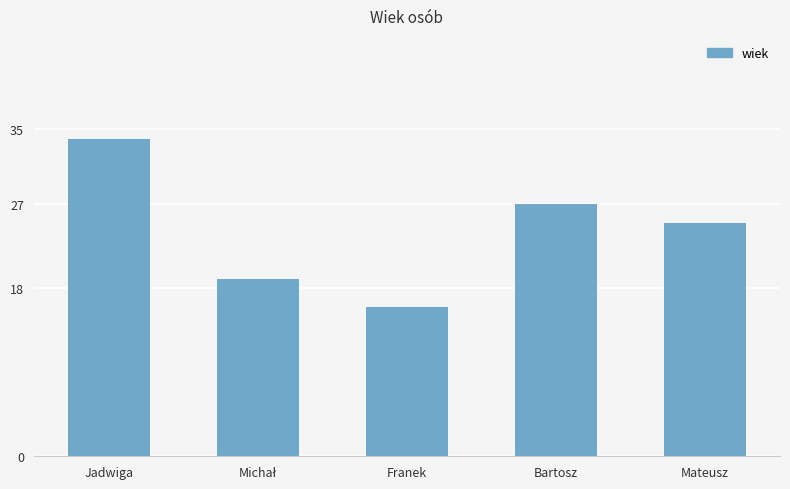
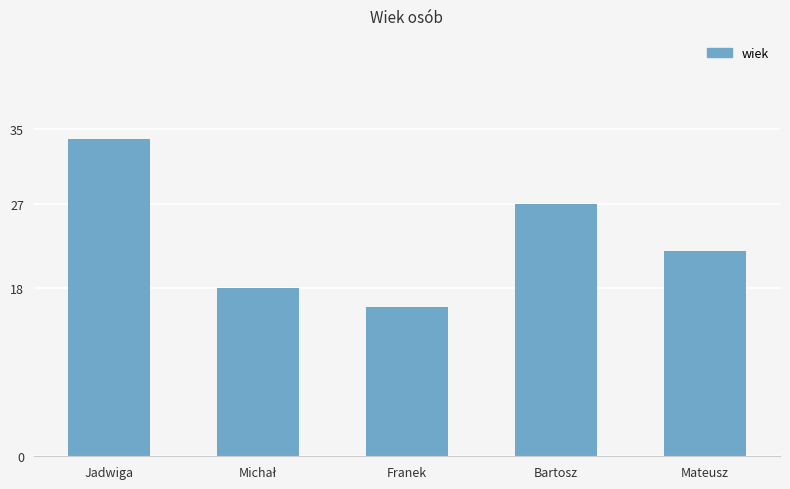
Michał: 19 -> 18
Mateusz: 25 -> 22
